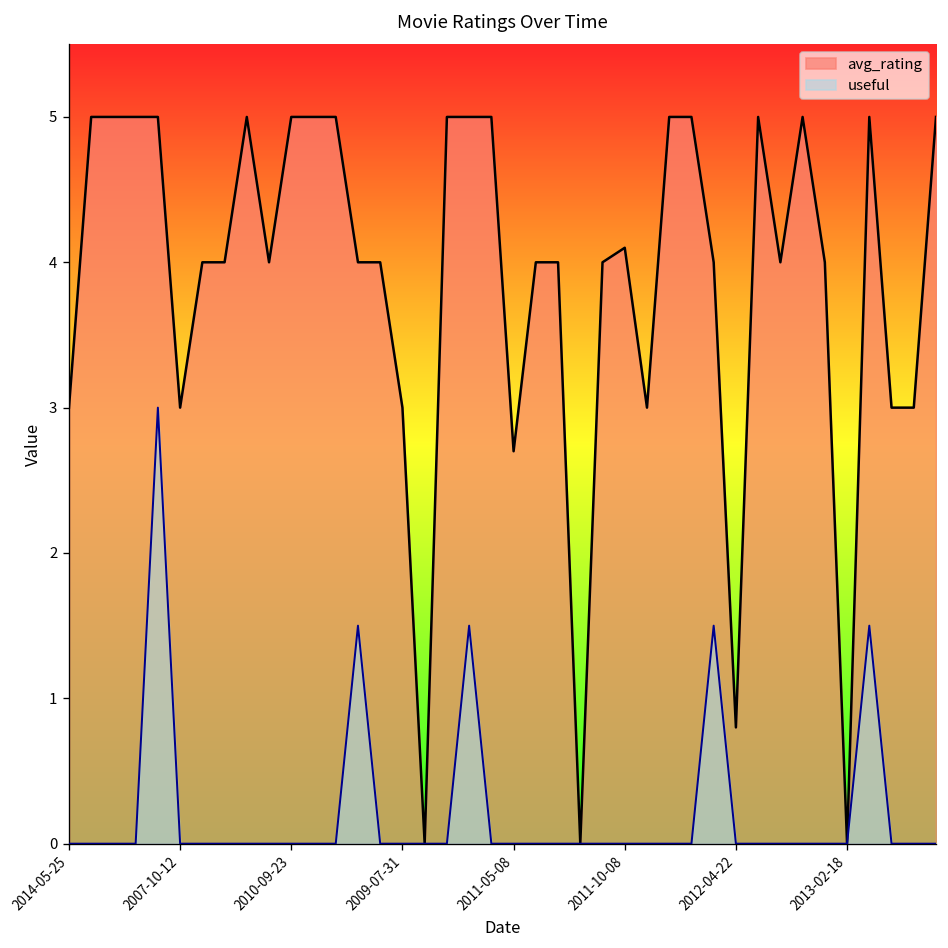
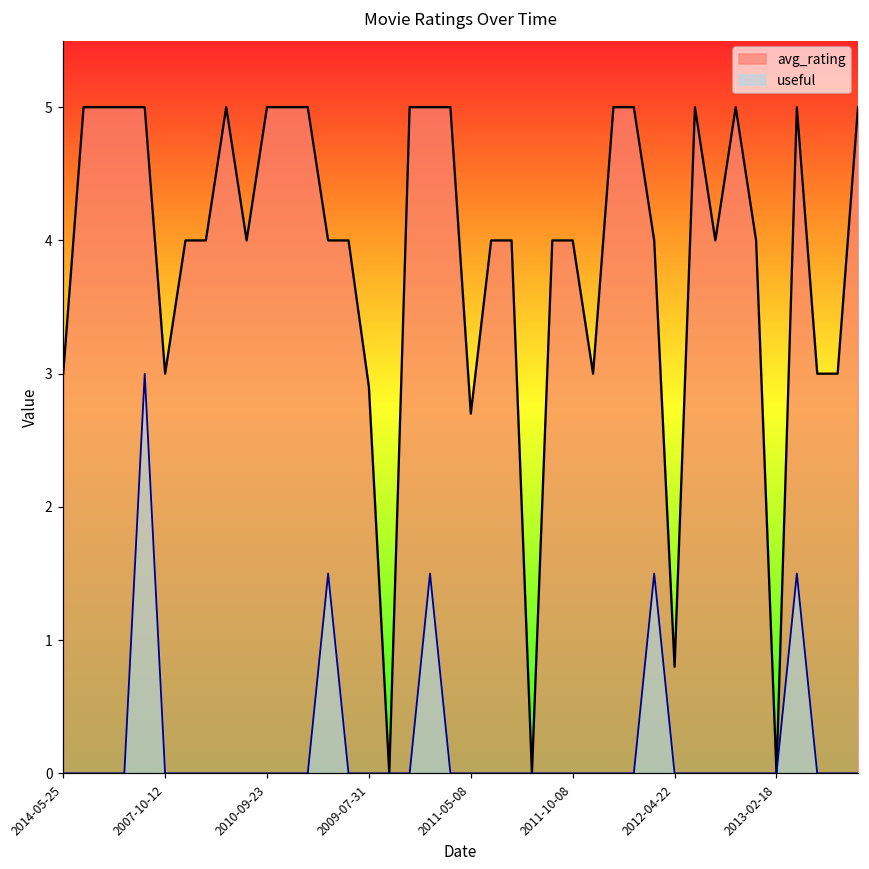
avg_rating, 2009-07-31: 3.0 -> 2.9
avg_rating, 2011-10-08: 4.1 -> 4.0
